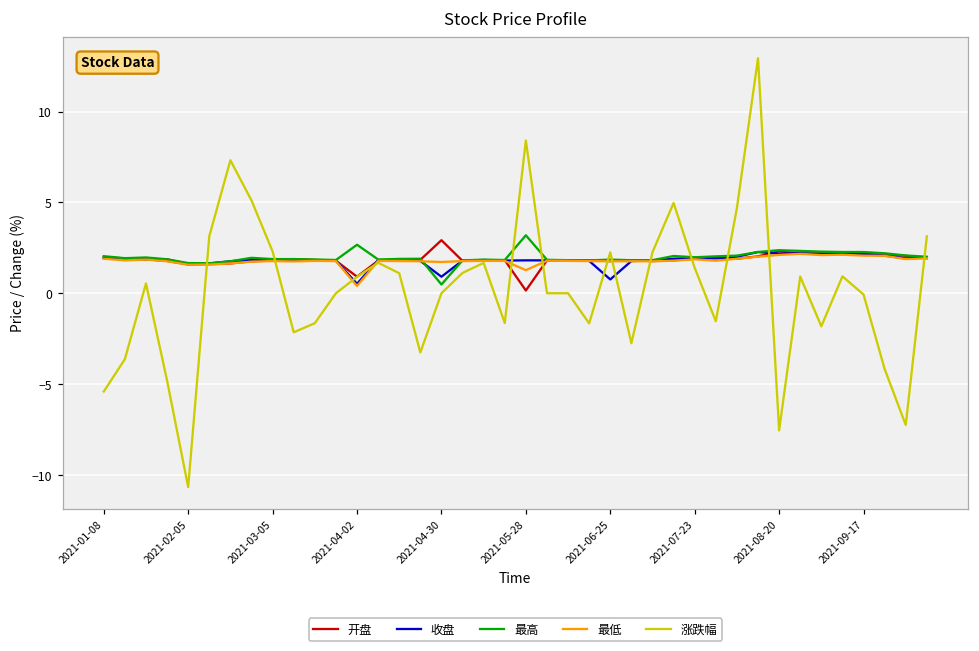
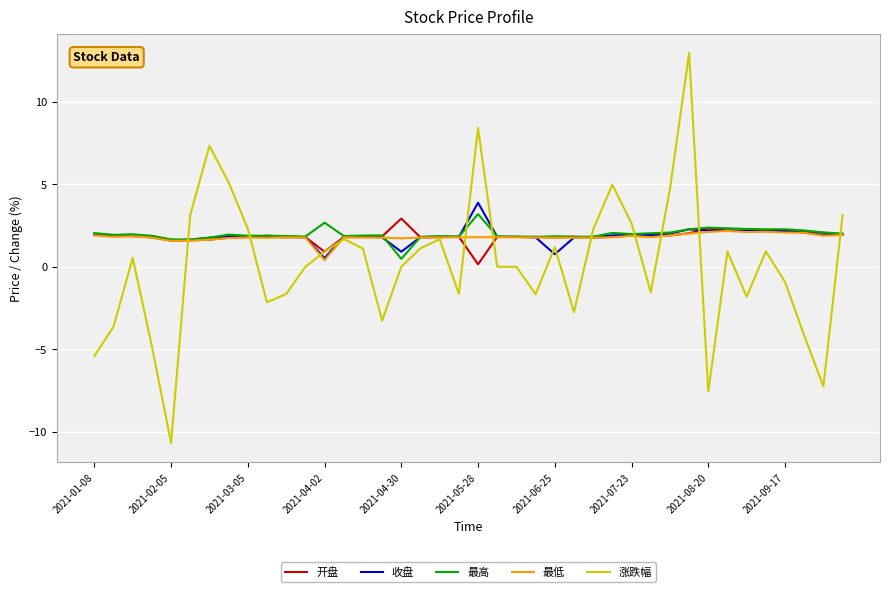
收盘, 2021-05-28: 1.8 -> 3.9
最低, 2021-05-28: 1.3 -> 1.8
涨跌幅, 2021-06-25: 2.3 -> 1.2
涨跌幅, 2021-07-23: 1.4 -> 2.6
涨跌幅, 2021-09-17: -0.1 -> -0.9
